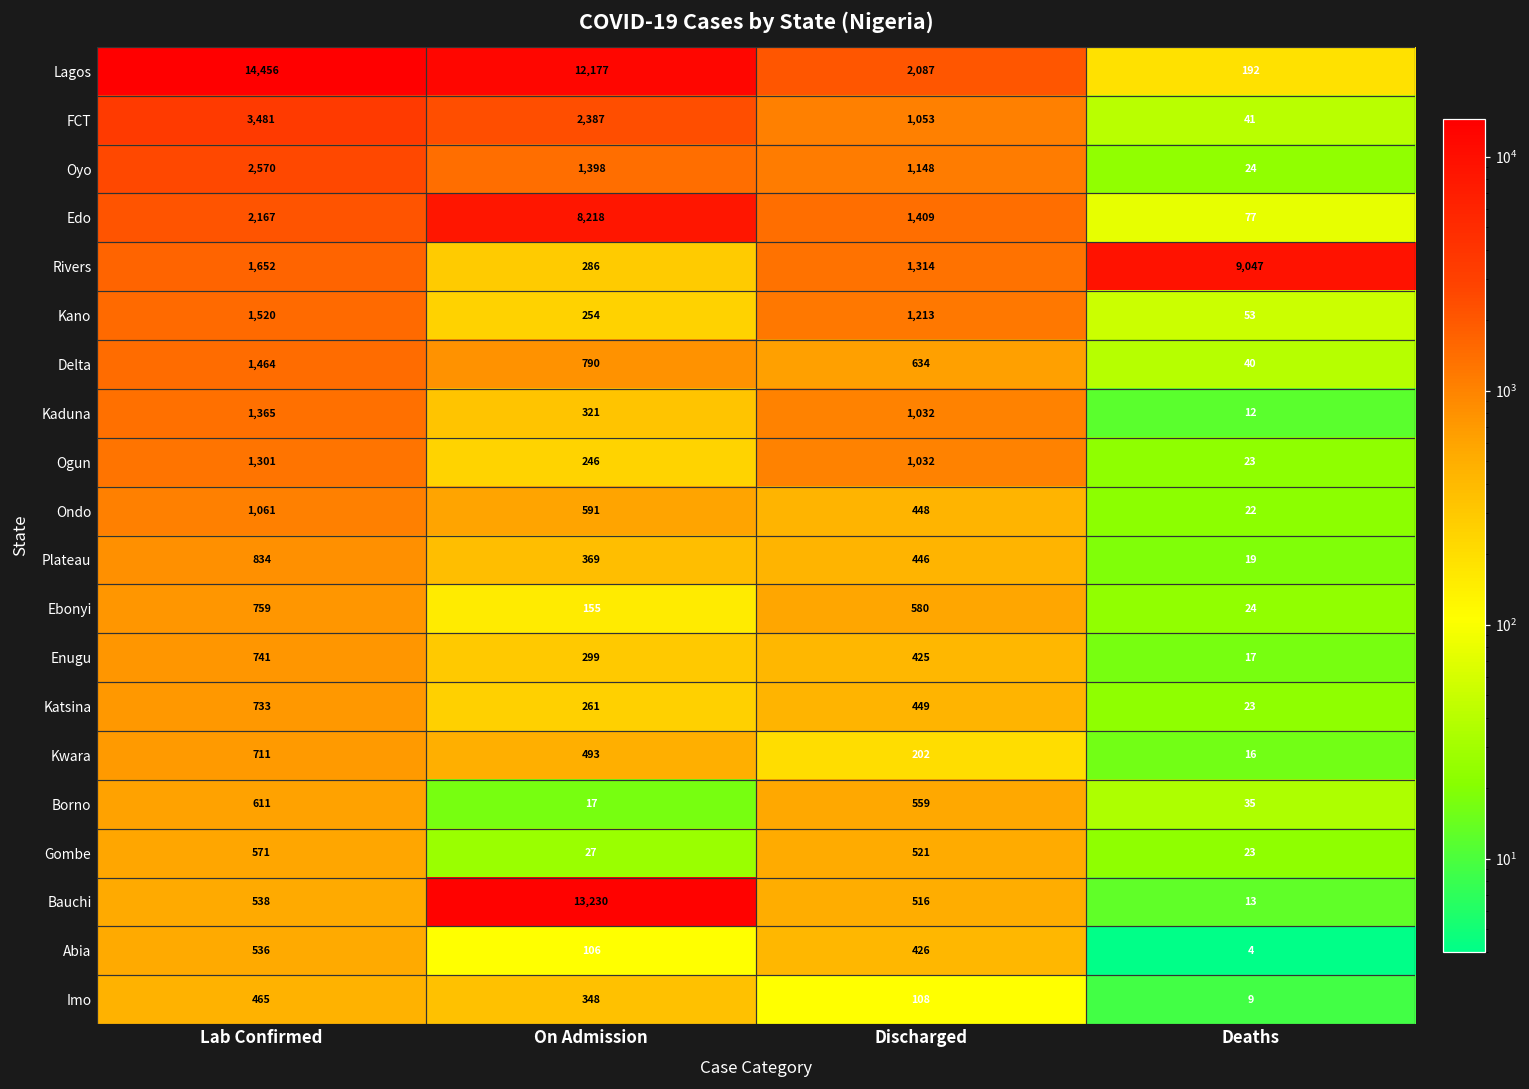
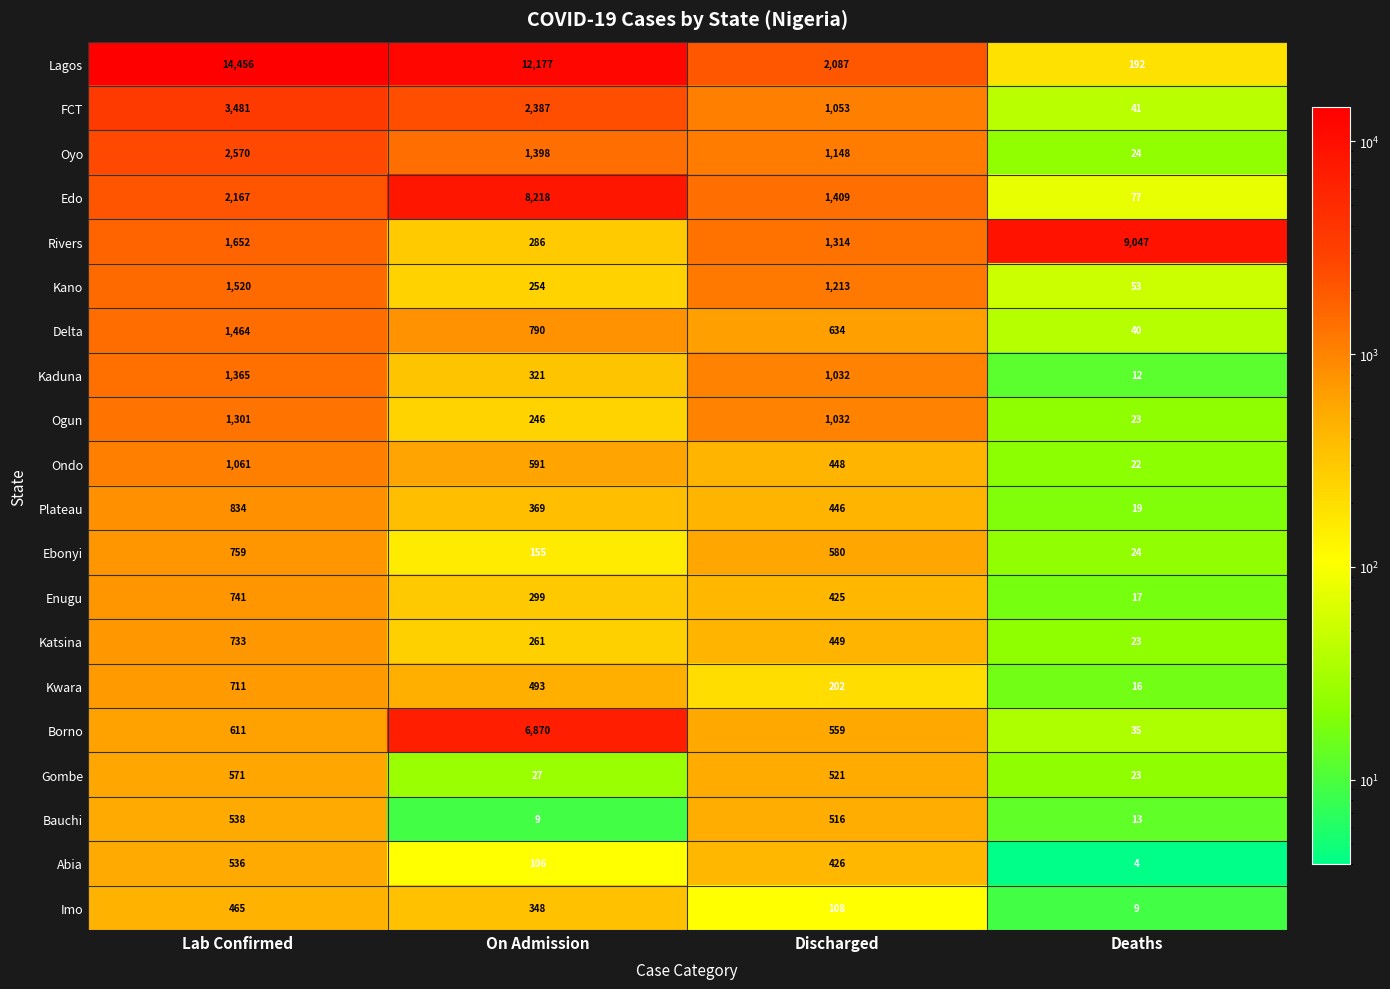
Borno, On Admission: 17 -> 6,870
Bauchi, On Admission: 13,230 -> 9
